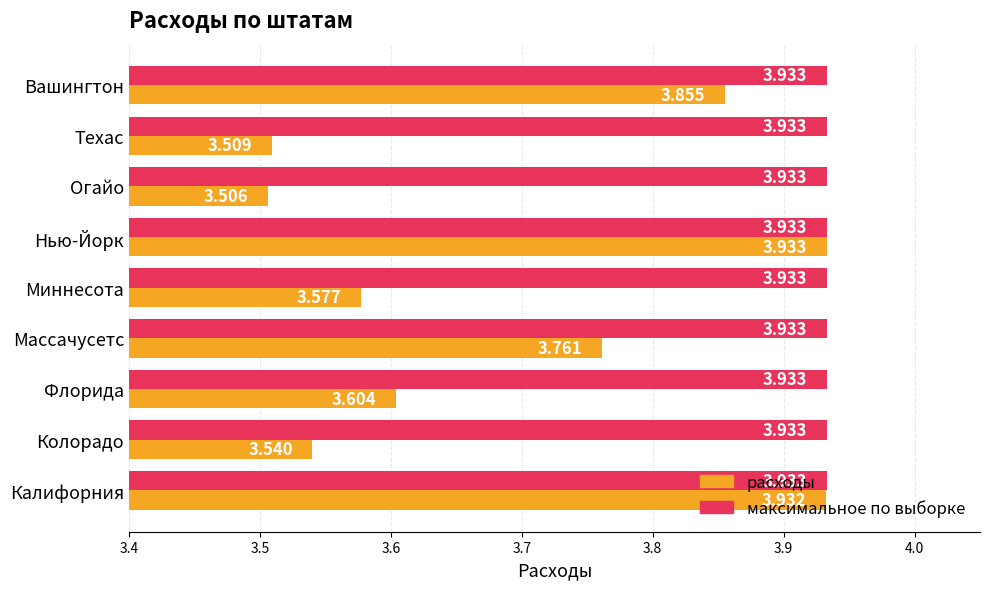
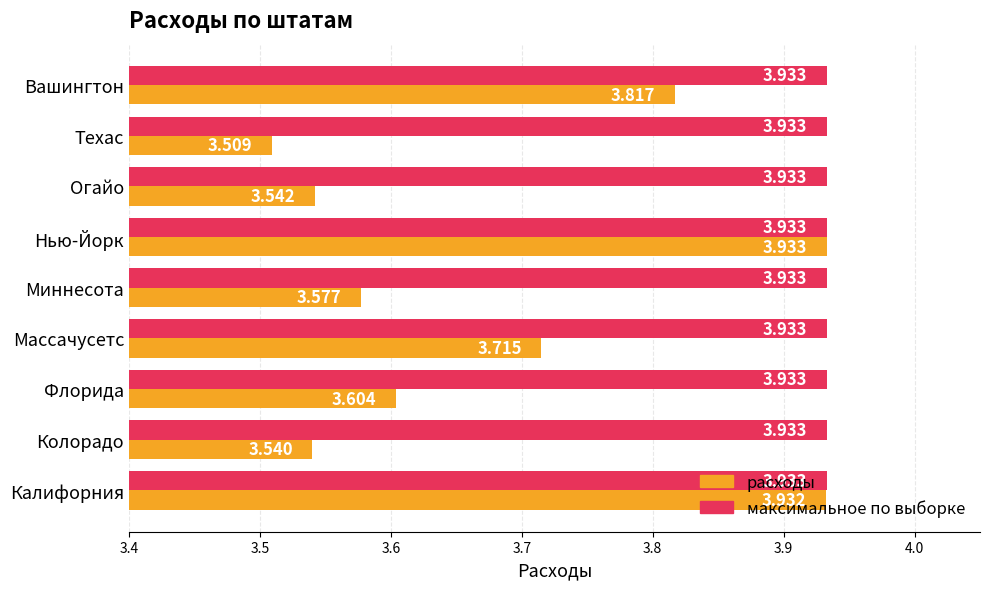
расходы, Вашингтон: 3.855 -> 3.817
расходы, Огайо: 3.506 -> 3.542
расходы, Массачусетс: 3.761 -> 3.715
